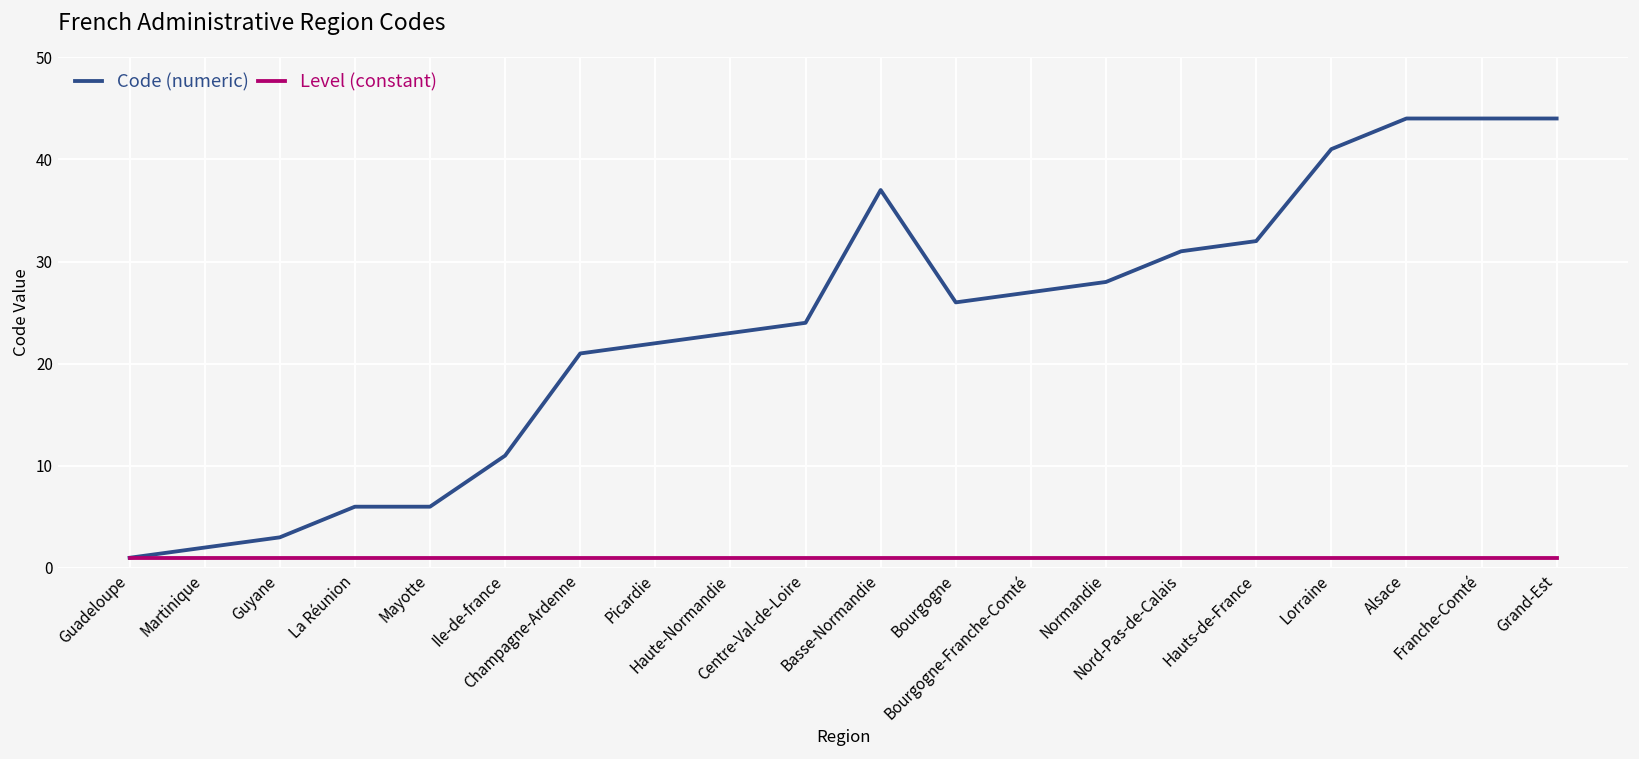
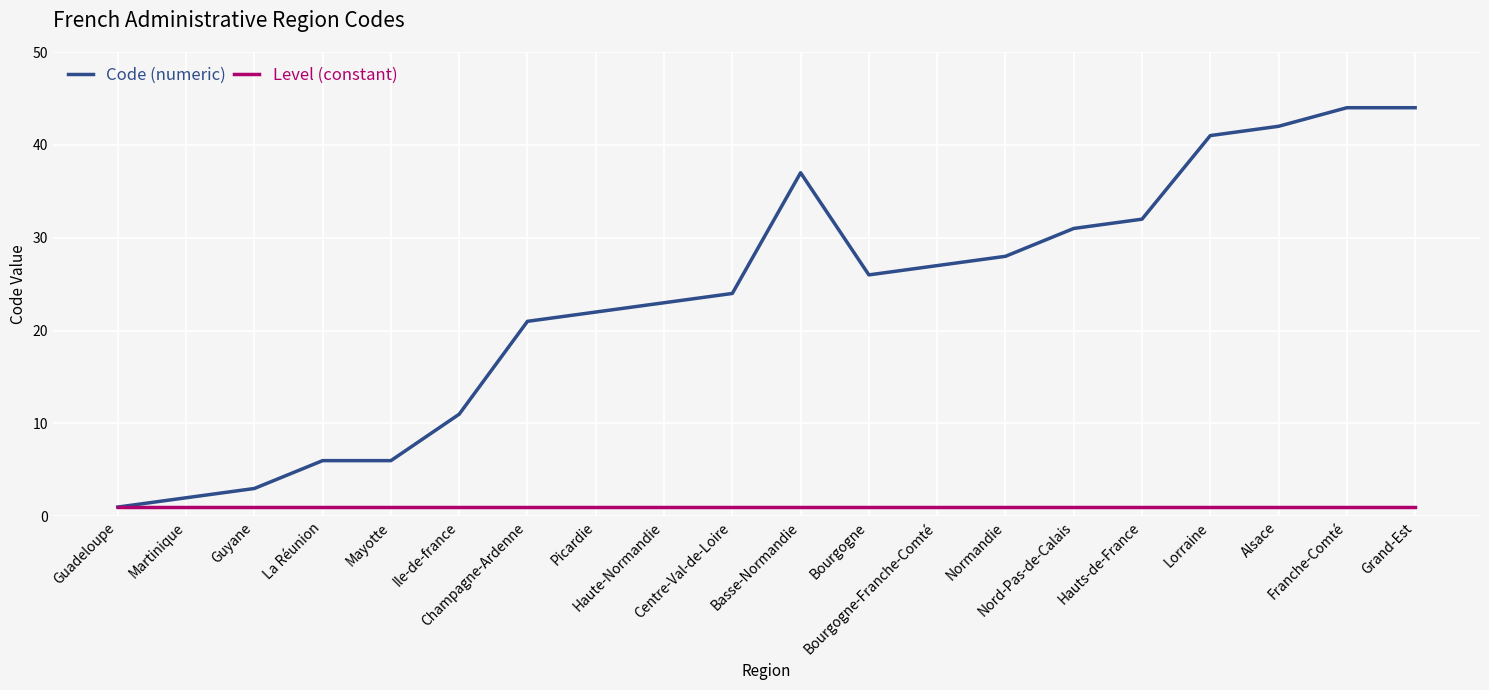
Code (numeric), Alsace: 44 -> 42
